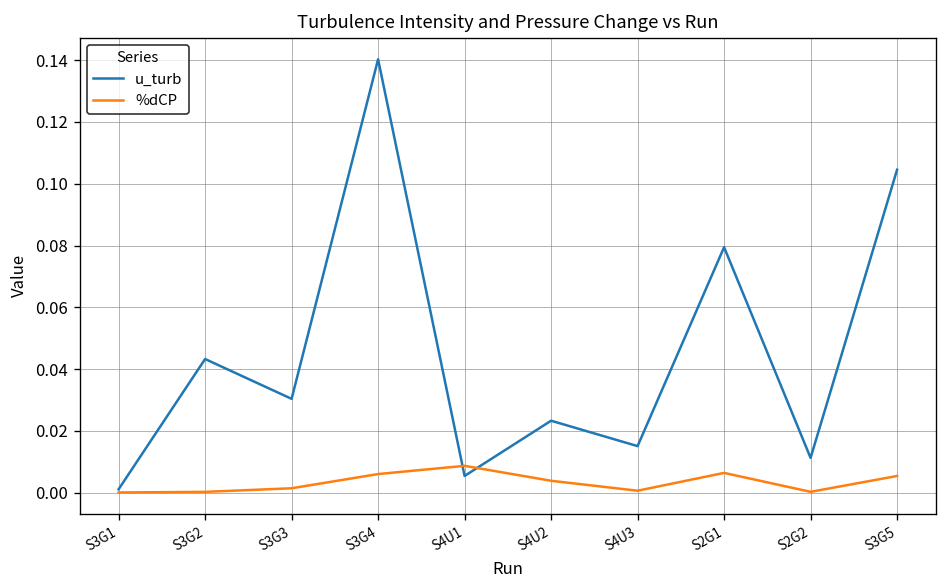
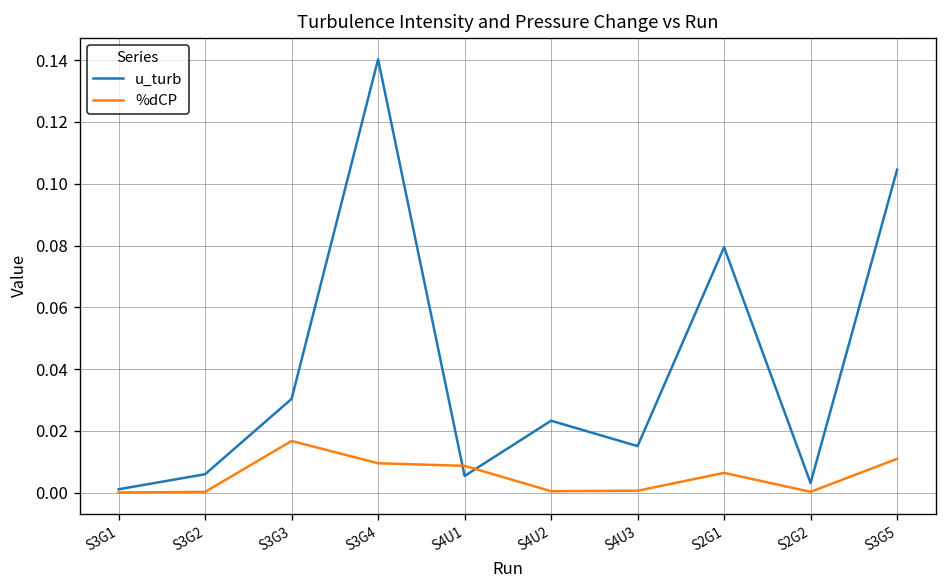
u_turb, S3G2: 0.043 -> 0.006
%dCP, S3G3: 0.001 -> 0.017
%dCP, S3G4: 0.006 -> 0.010
%dCP, S4U2: 0.004 -> 0.000
u_turb, S2G2: 0.011 -> 0.003
%dCP, S3G5: 0.005 -> 0.011
